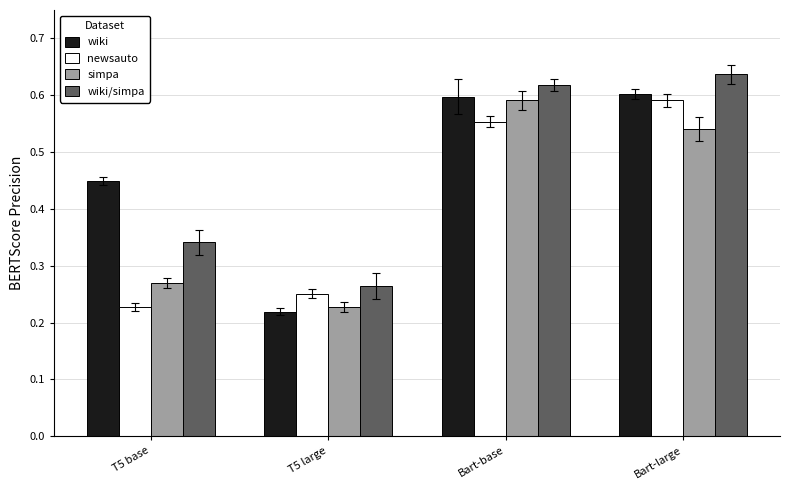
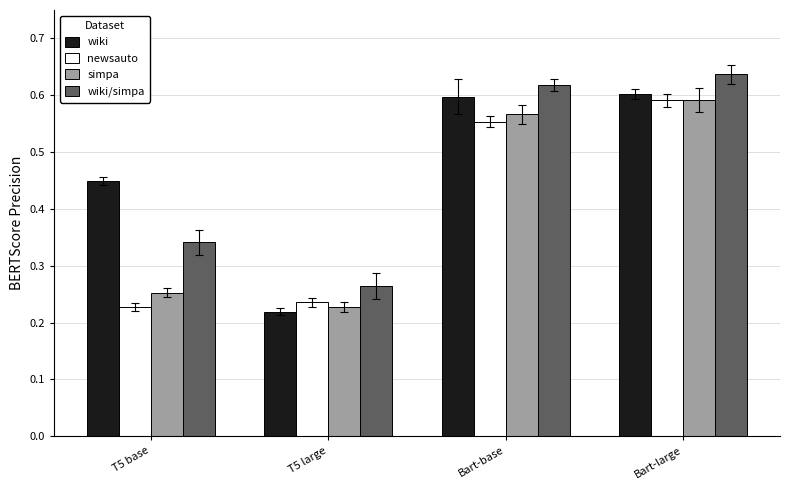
simpa, T5 base: 0.27 -> 0.25
newsauto, T5 large: 0.25 -> 0.24
simpa, Bart-base: 0.59 -> 0.57
simpa, Bart-large: 0.54 -> 0.59
